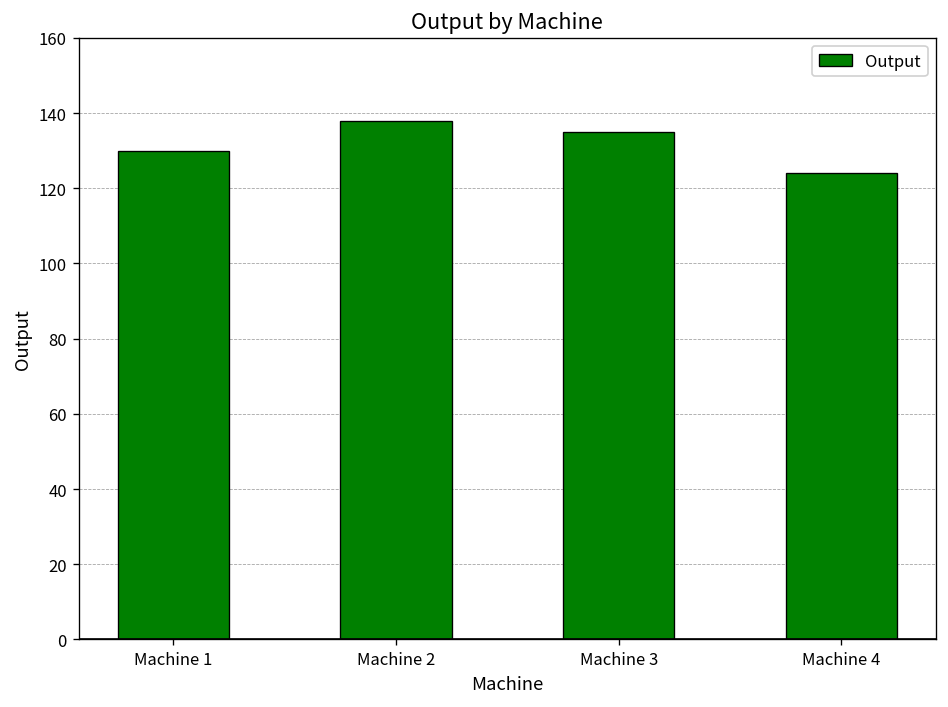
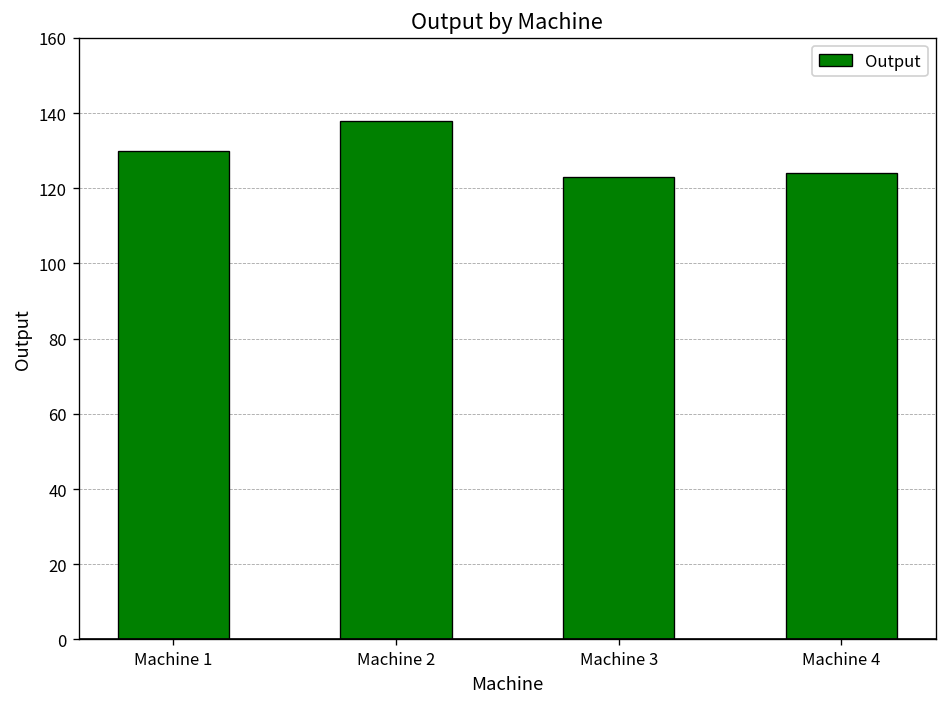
Machine 3: 135 -> 123
